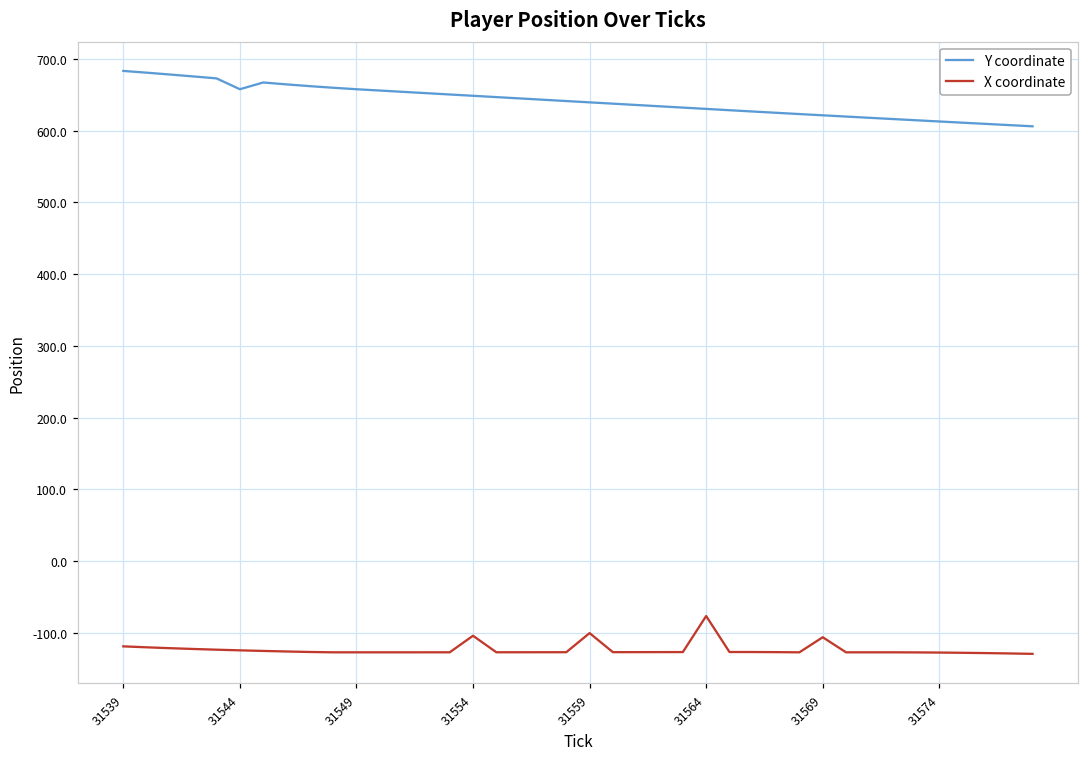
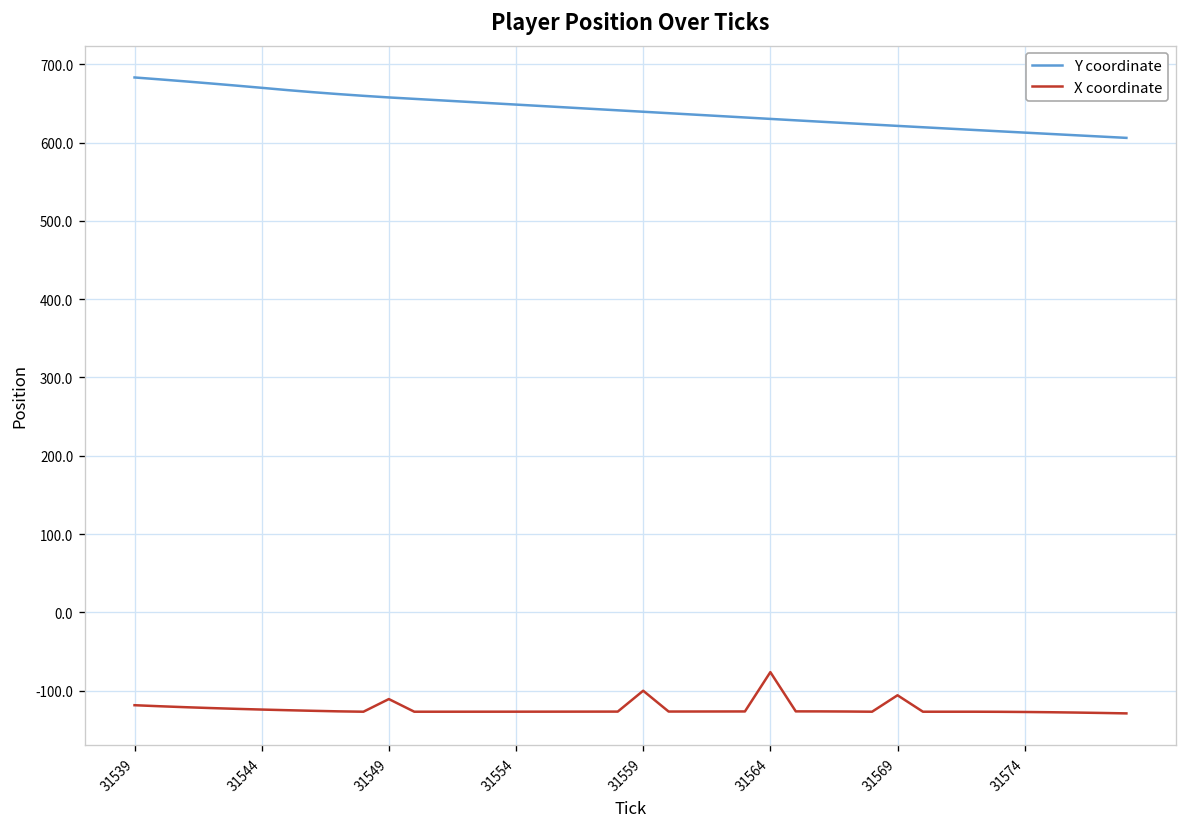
Y coordinate, 31544: 660 -> 670
X coordinate, 31549: -130 -> -110
X coordinate, 31554: -100 -> -130
